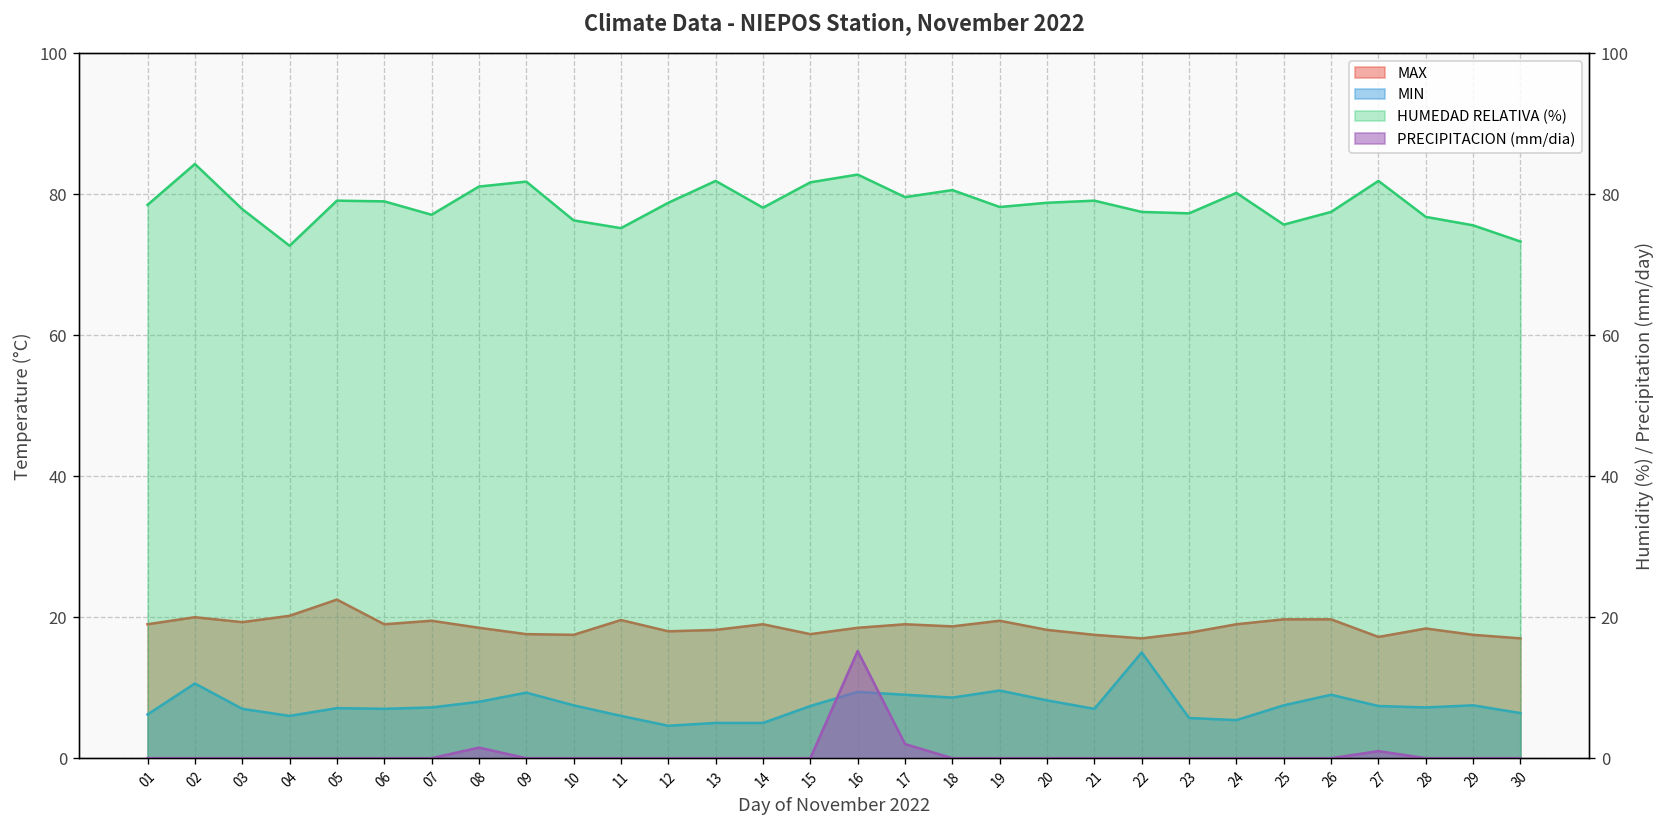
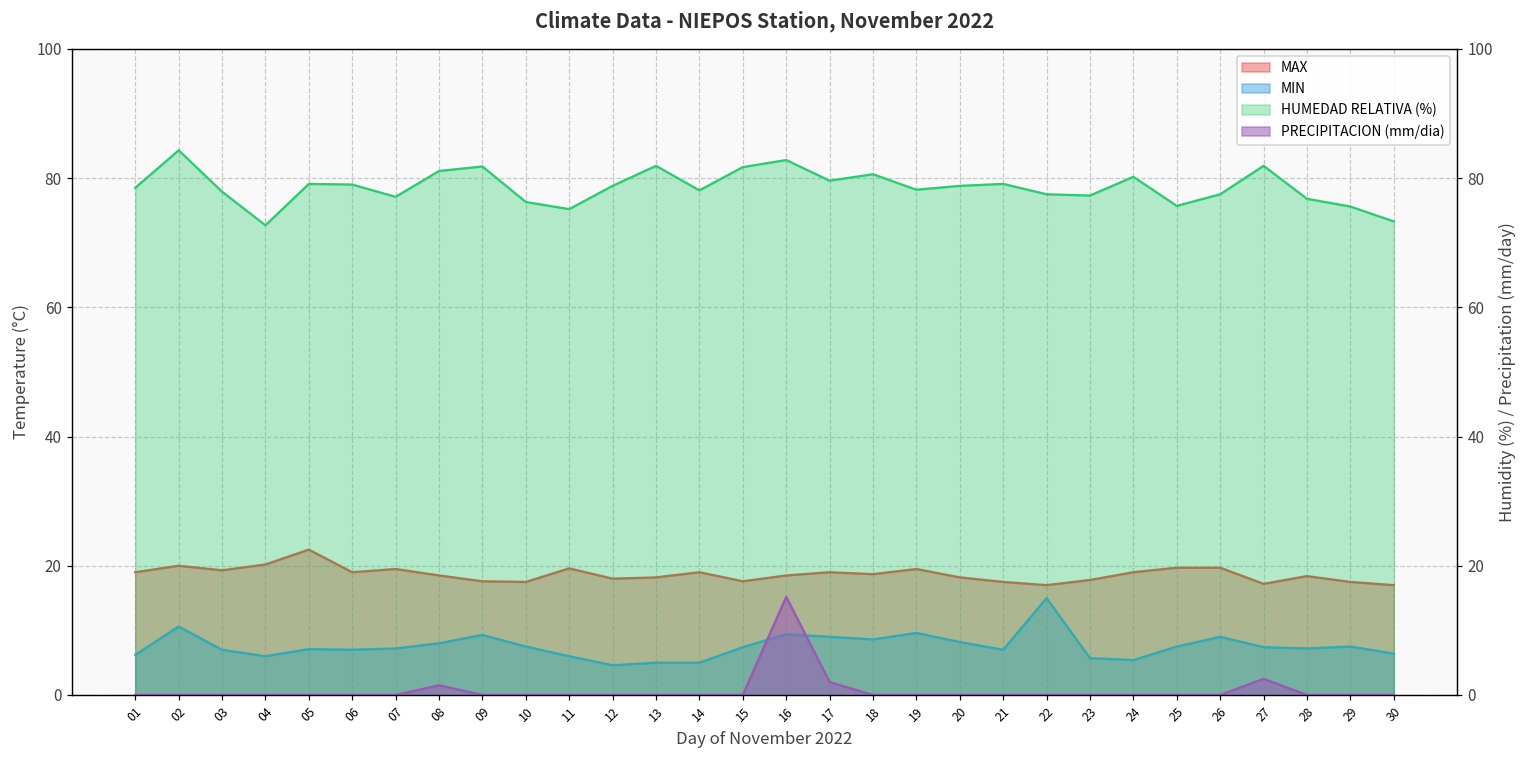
PRECIPITACION (mm/dia), 27: 1 -> 3
